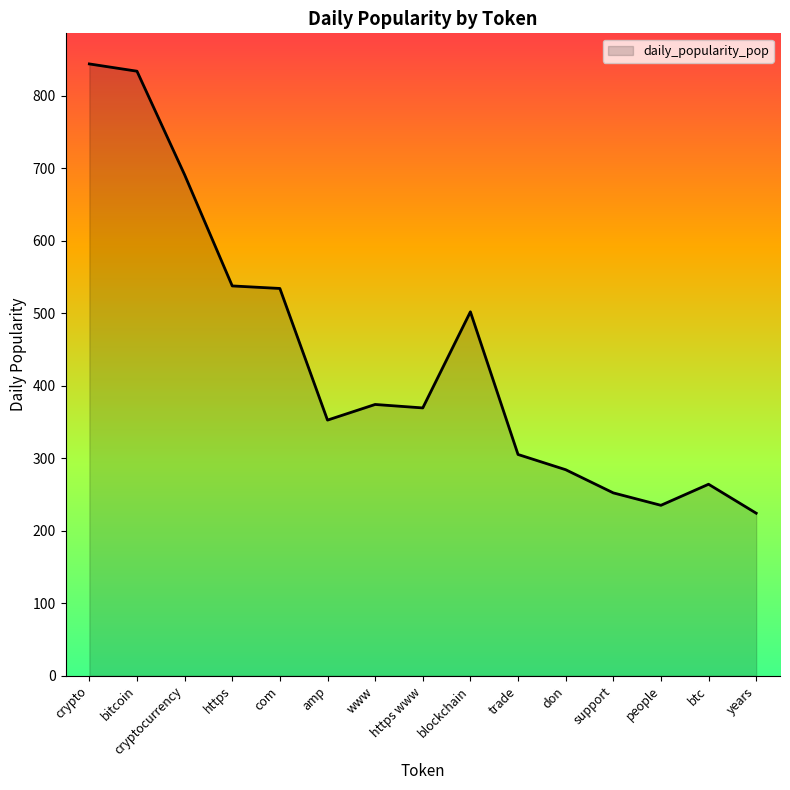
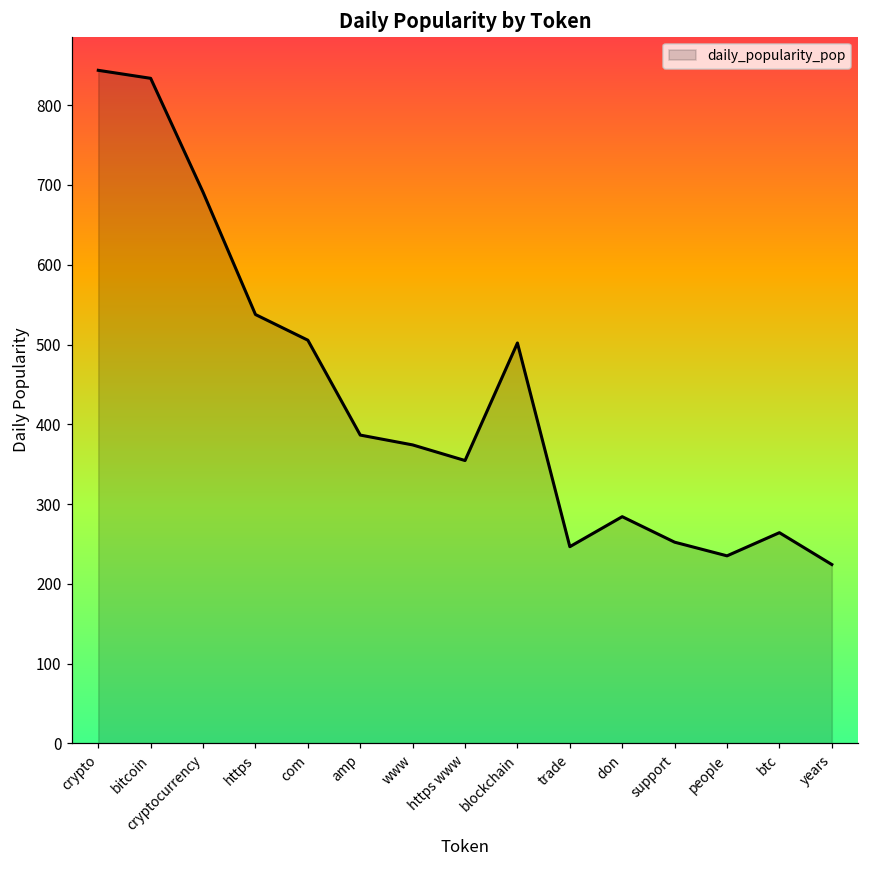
com: 530 -> 510
amp: 350 -> 390
https www: 370 -> 350
trade: 310 -> 250
